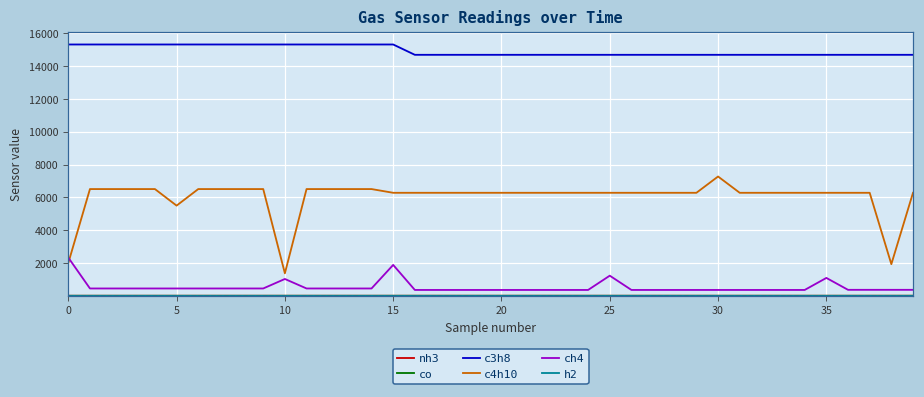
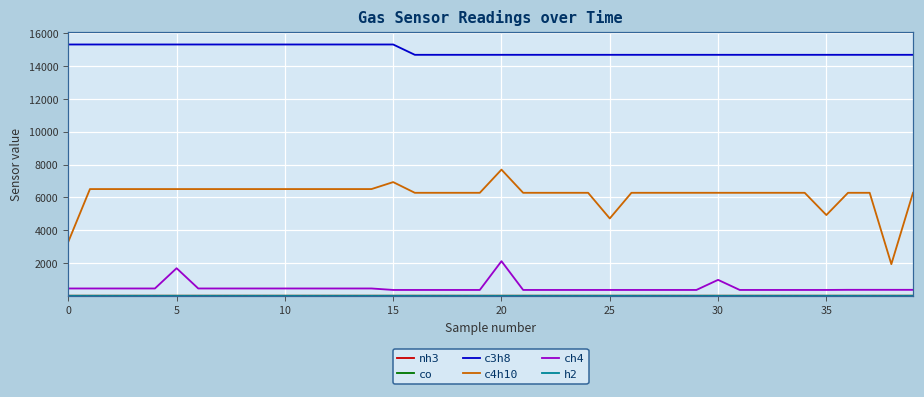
c4h10, 0: 2000 -> 3300
ch4, 0: 2300 -> 500
c4h10, 5: 5500 -> 6500
ch4, 5: 500 -> 1700
c4h10, 10: 1400 -> 6500
ch4, 10: 1000 -> 500
c4h10, 15: 6300 -> 6900
ch4, 15: 1900 -> 400
c4h10, 20: 6300 -> 7700
ch4, 20: 400 -> 2100
c4h10, 25: 6300 -> 4700
ch4, 25: 1200 -> 400
c4h10, 30: 7300 -> 6300
ch4, 30: 400 -> 1000
c4h10, 35: 6300 -> 4900
ch4, 35: 1100 -> 400
